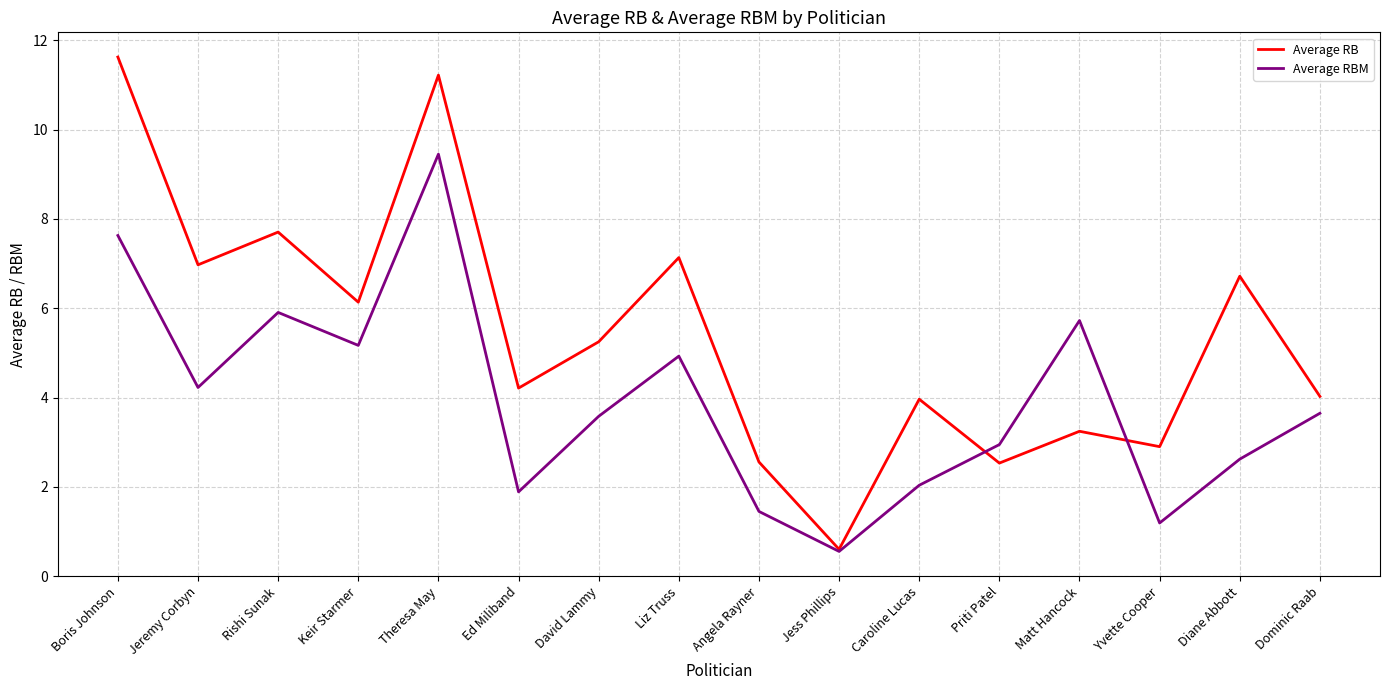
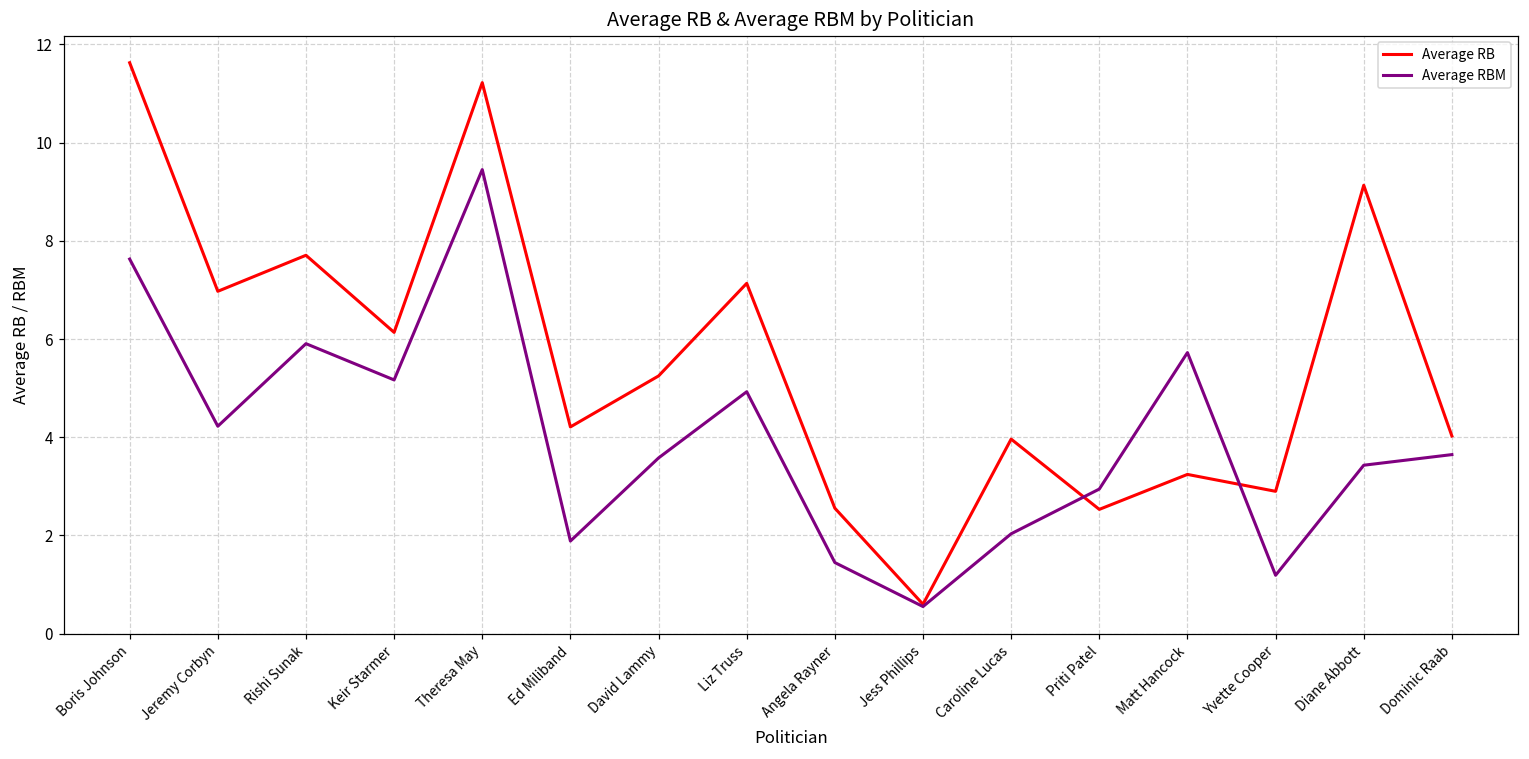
Average RB, Diane Abbott: 6.7 -> 9.1
Average RBM, Diane Abbott: 2.6 -> 3.4
